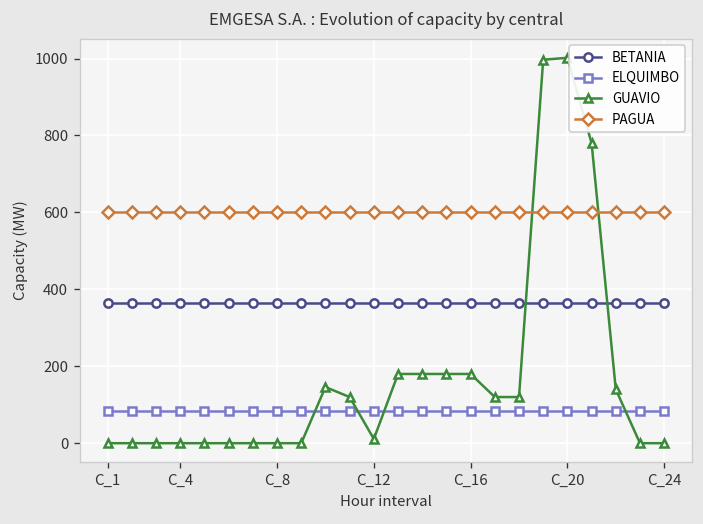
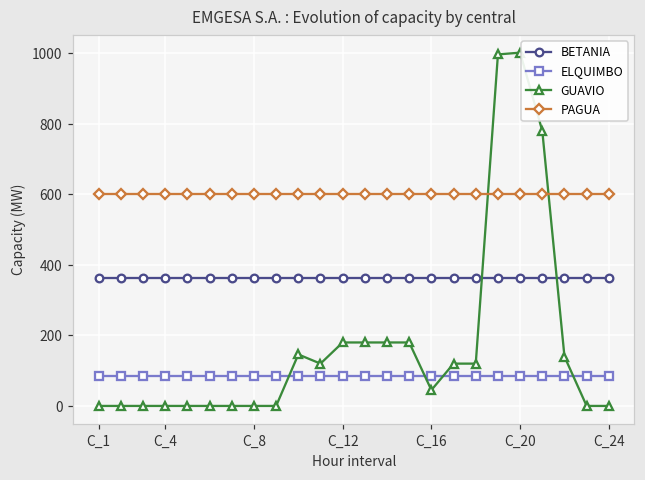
GUAVIO, C_12: 10 -> 180
GUAVIO, C_16: 180 -> 50
